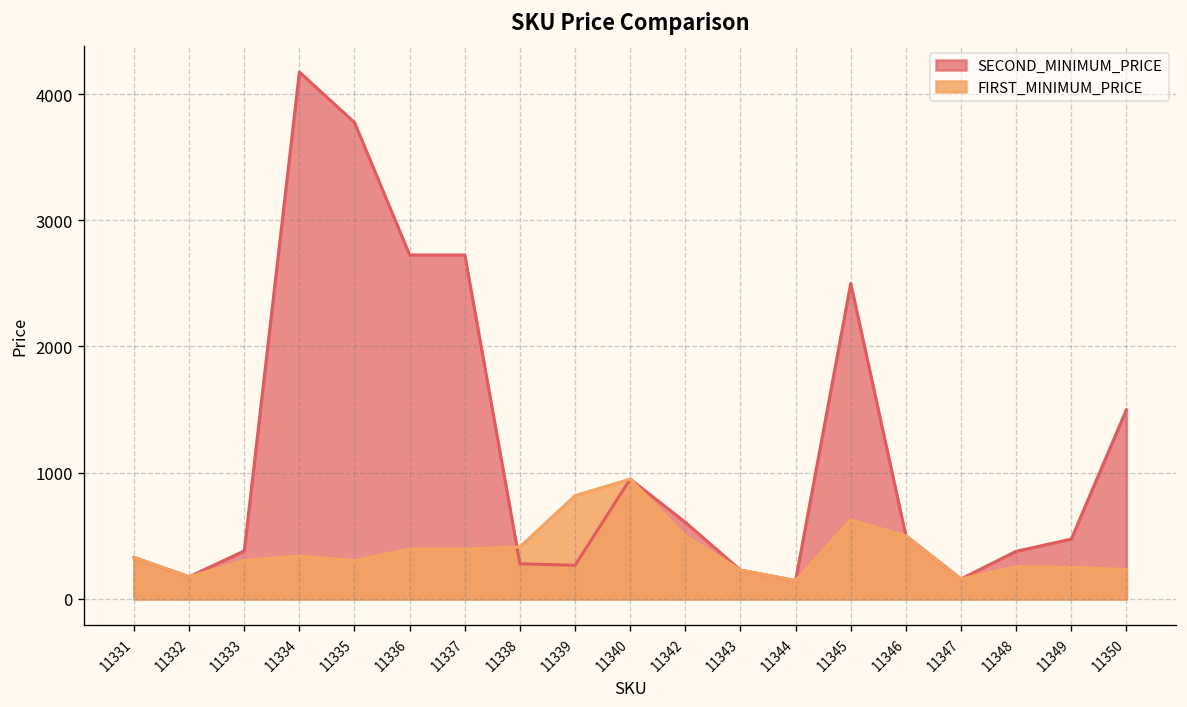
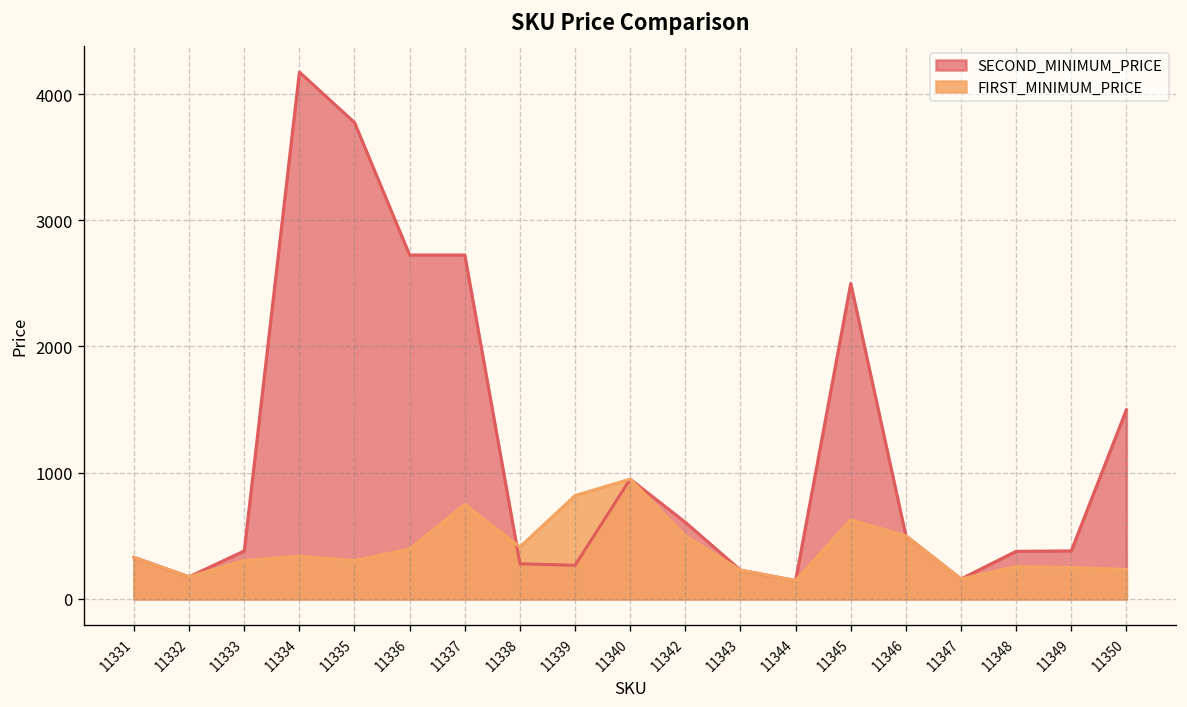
FIRST_MINIMUM_PRICE, 11337: 400 -> 750
SECOND_MINIMUM_PRICE, 11349: 470 -> 380
